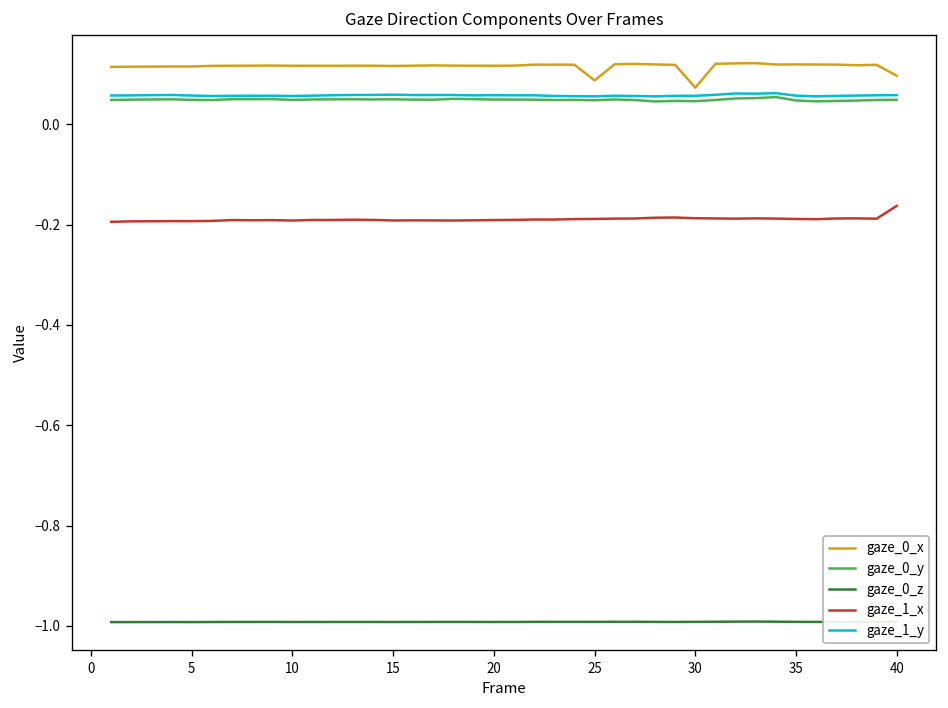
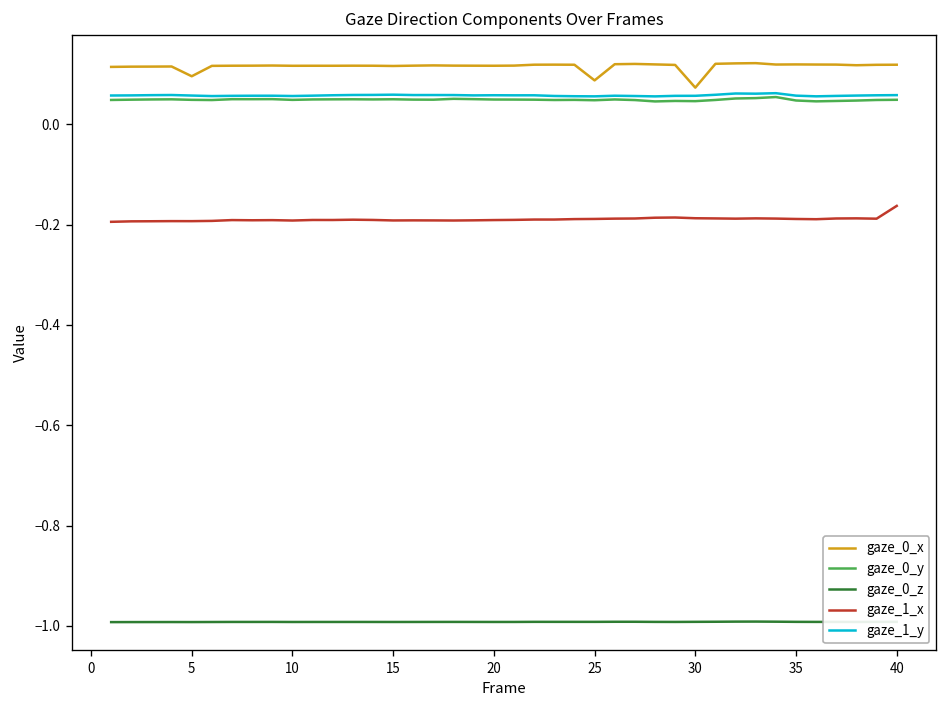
gaze_0_x, 5: 0.11 -> 0.10
gaze_0_x, 40: 0.10 -> 0.12
